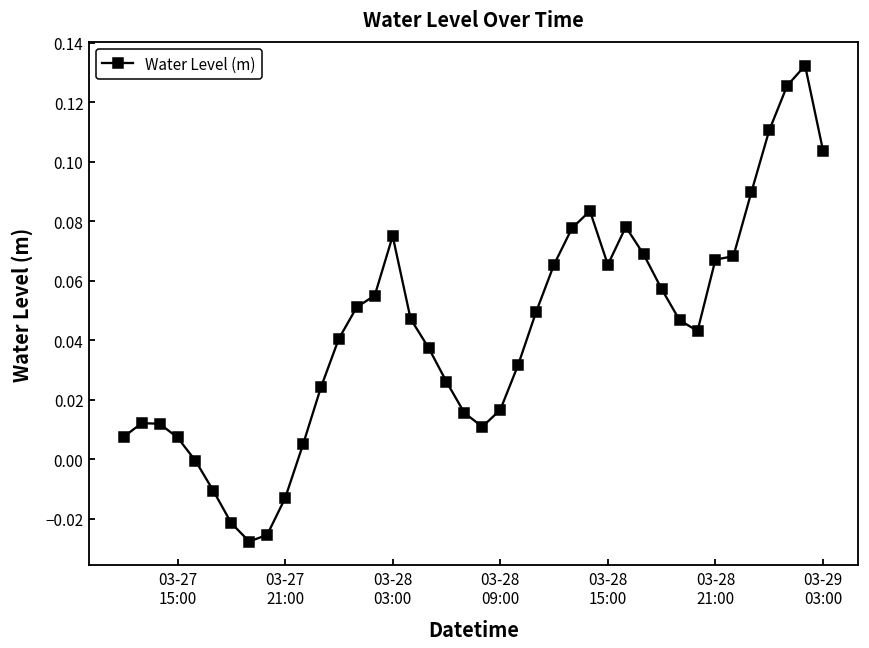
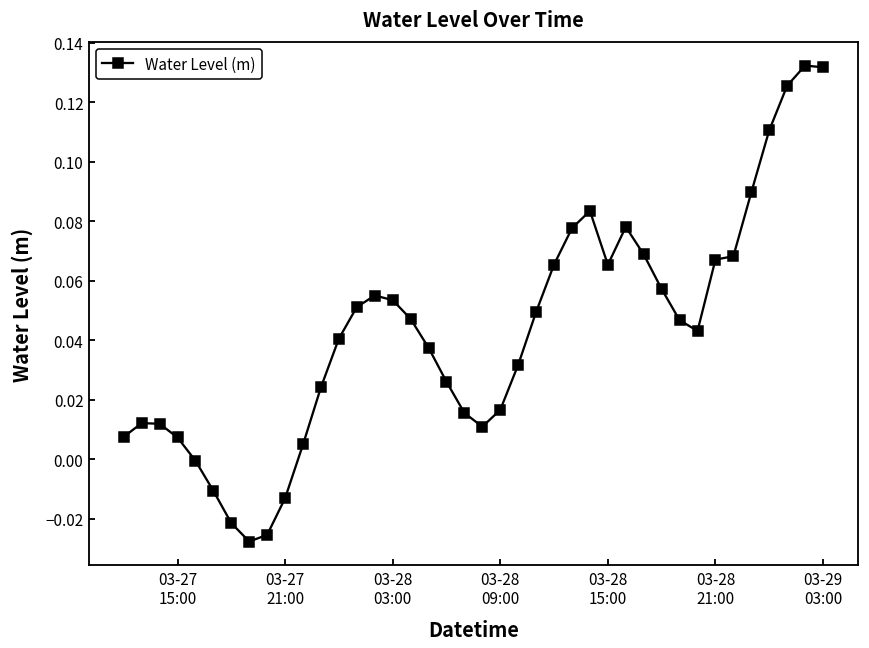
03-28 03:00: 0.075 -> 0.053
03-29 03:00: 0.104 -> 0.132
